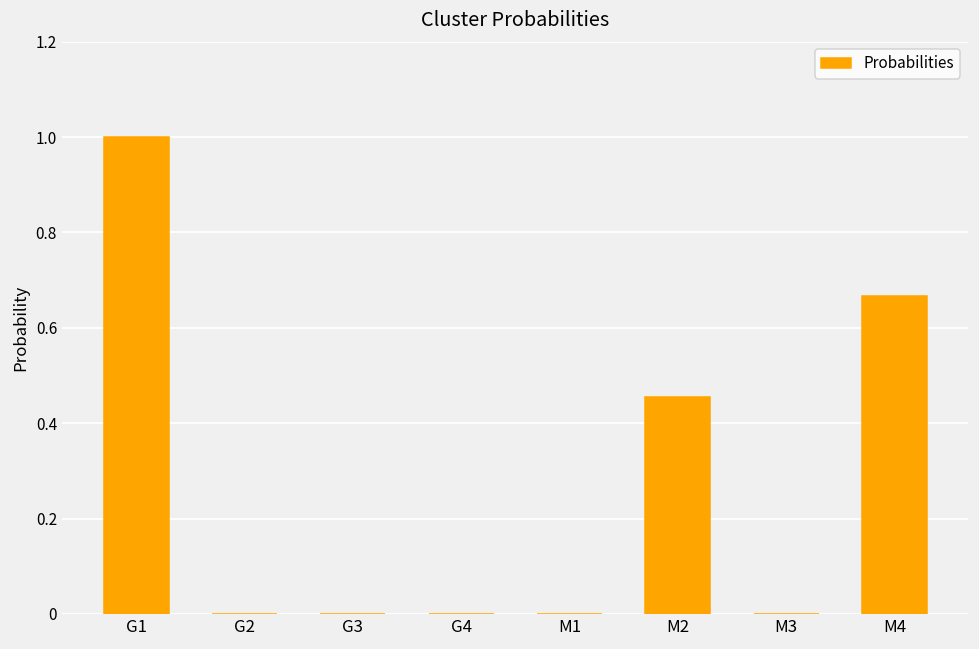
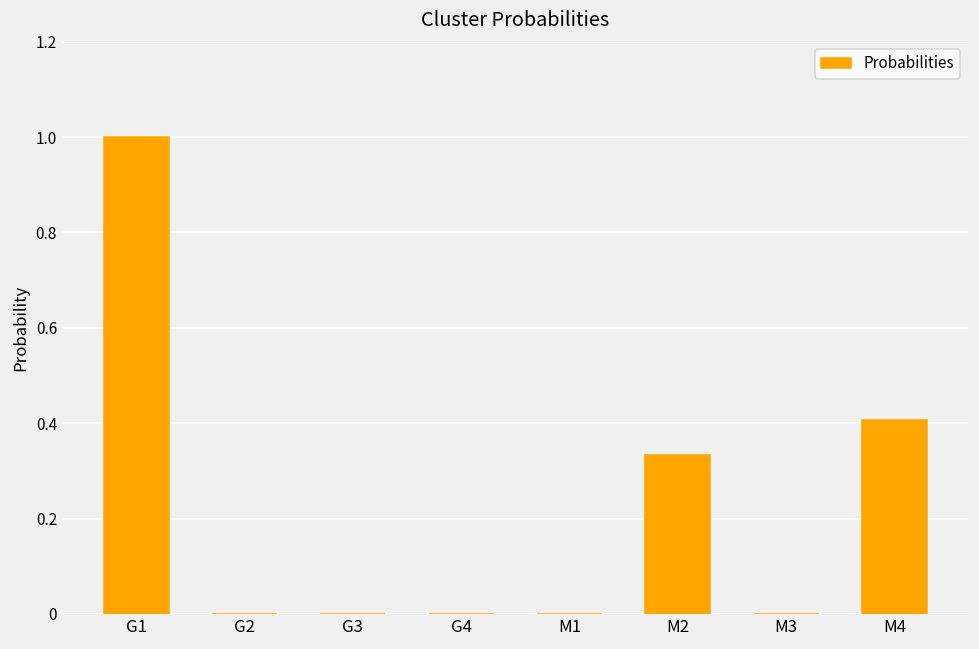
M2: 0.46 -> 0.33
M4: 0.67 -> 0.41
